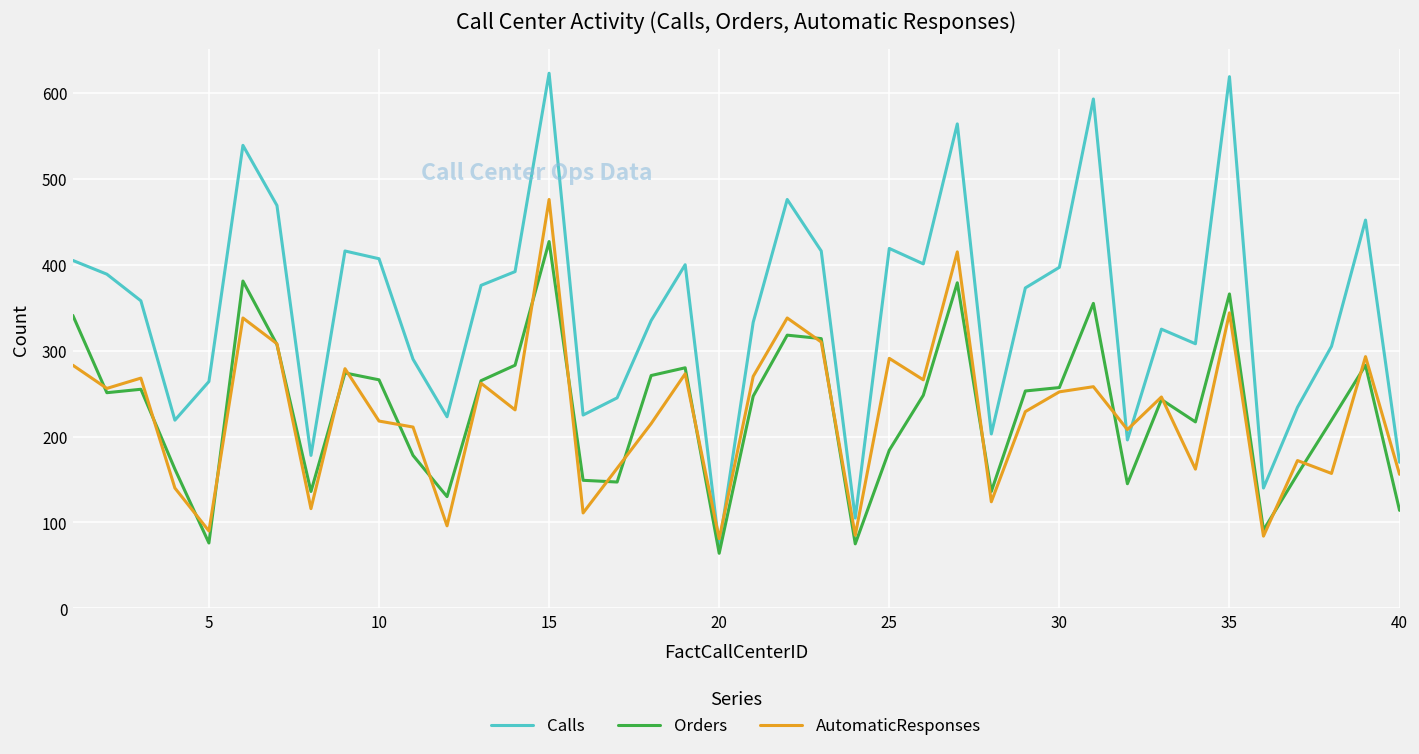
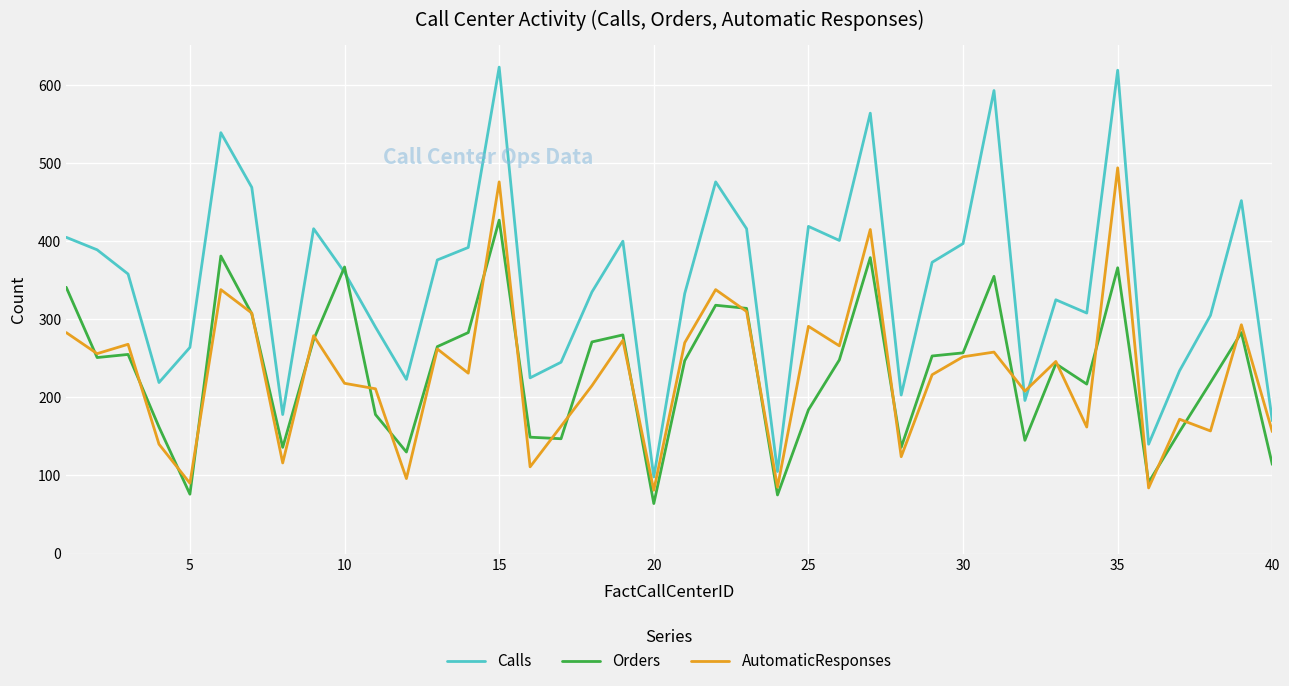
Calls, 10: 410 -> 360
Orders, 10: 270 -> 370
Calls, 20: 70 -> 100
AutomaticResponses, 35: 340 -> 490
